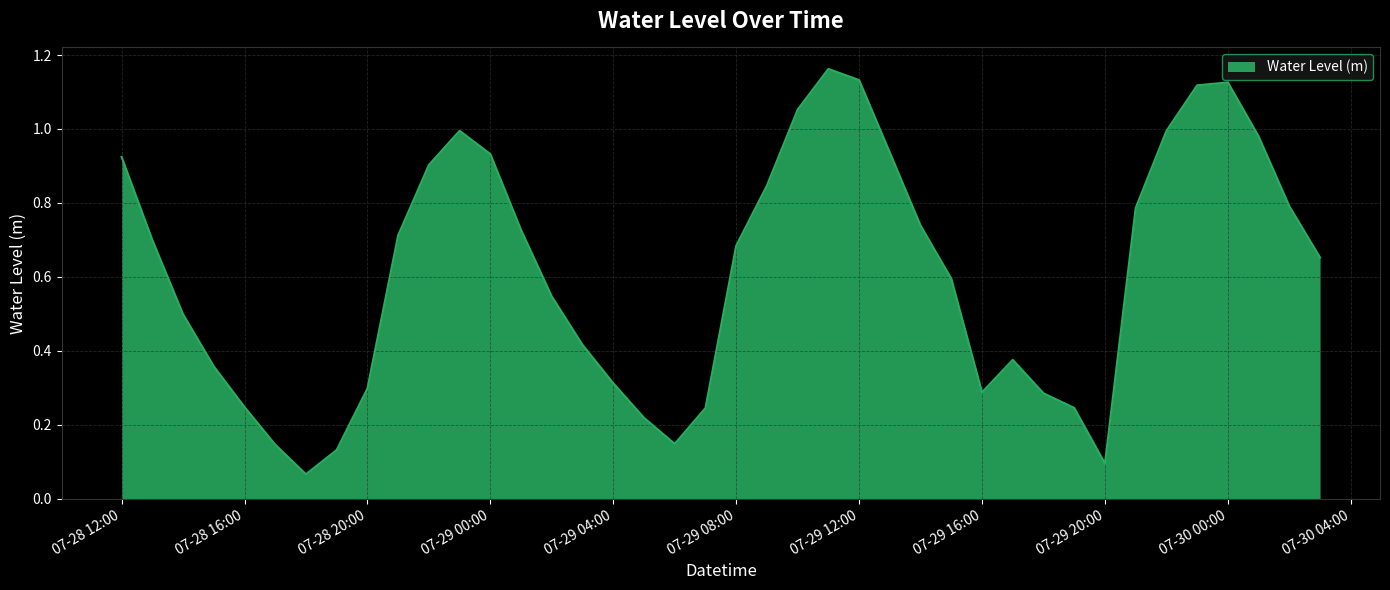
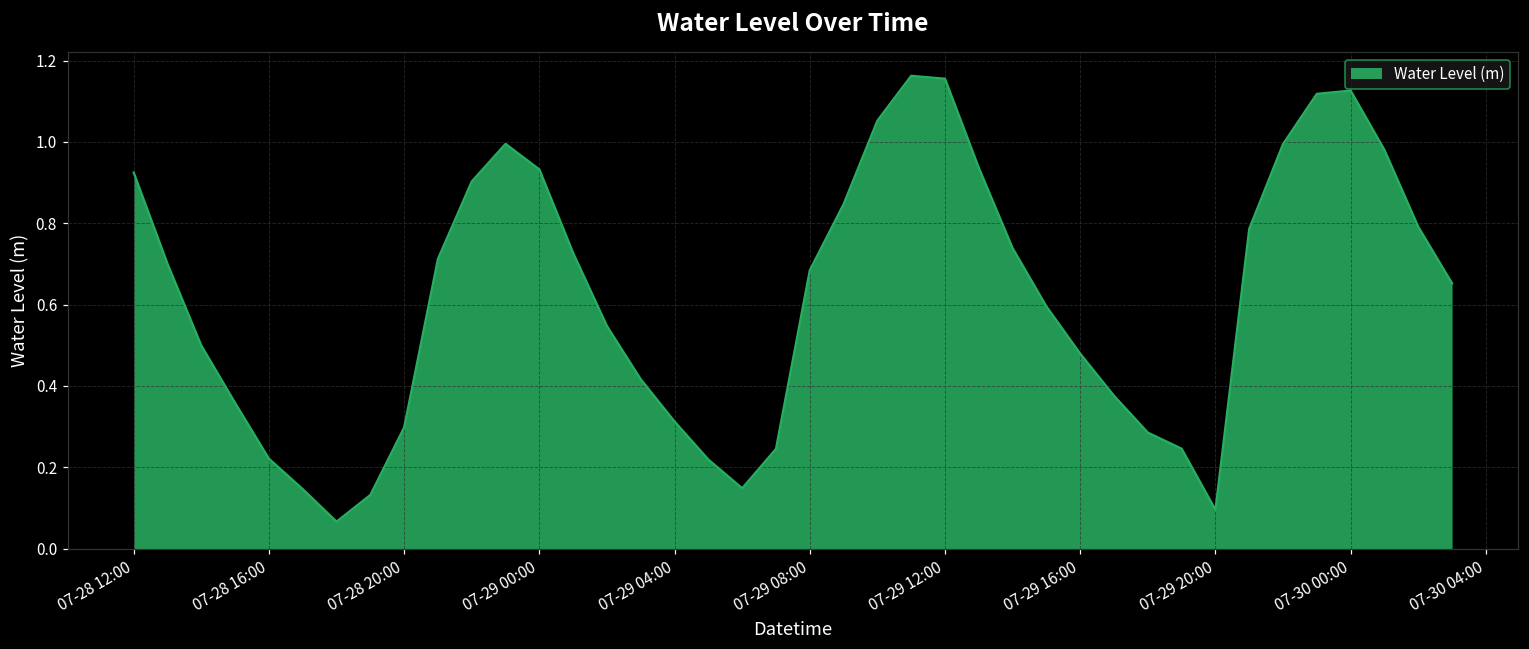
07-28 16:00: 0.25 -> 0.22
07-29 12:00: 1.13 -> 1.16
07-29 16:00: 0.29 -> 0.48
